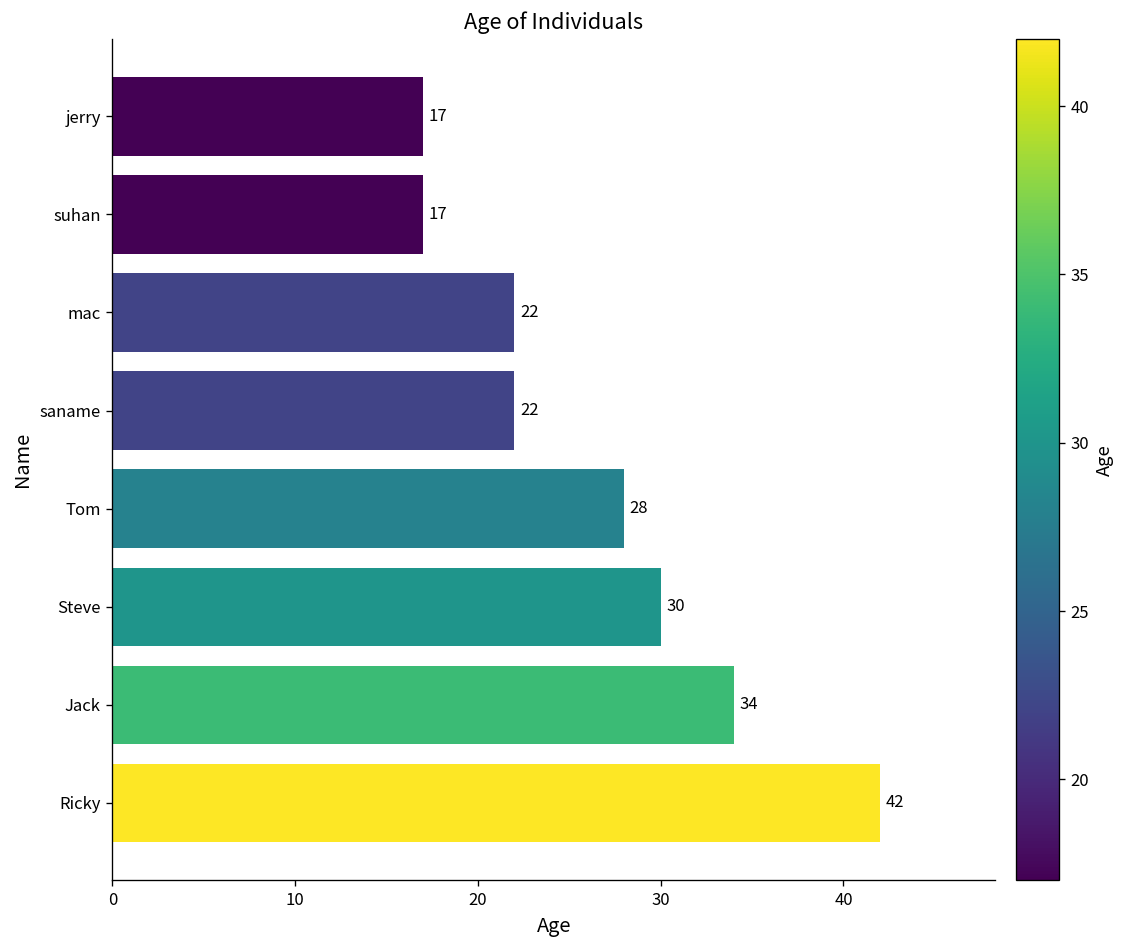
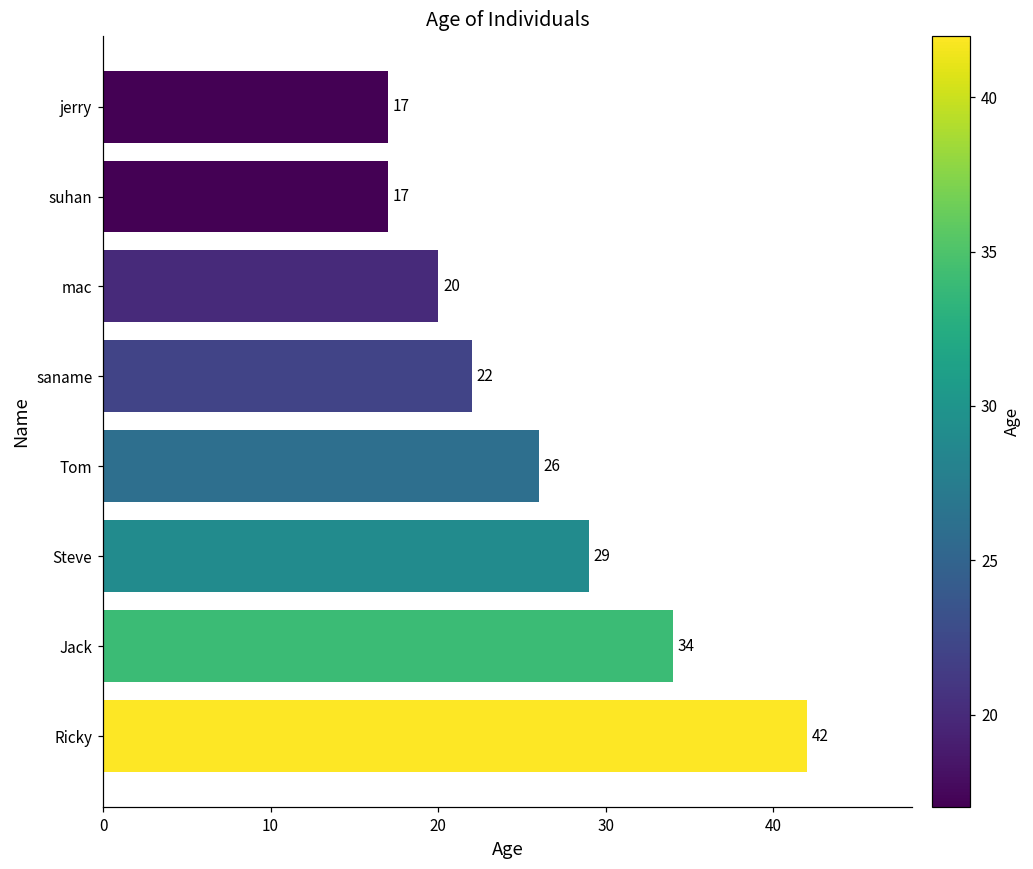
mac: 22 -> 20
Tom: 28 -> 26
Steve: 30 -> 29
